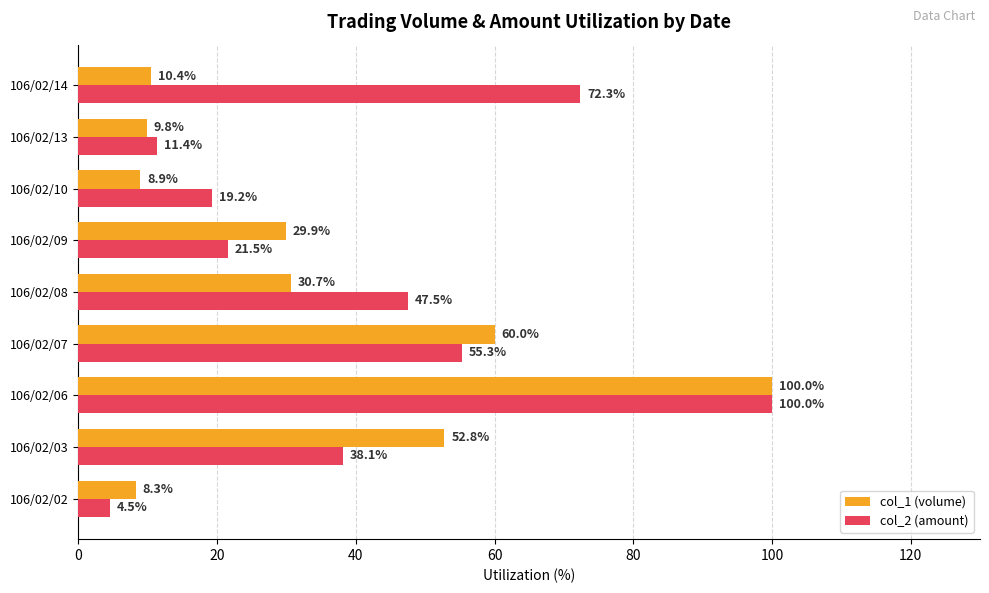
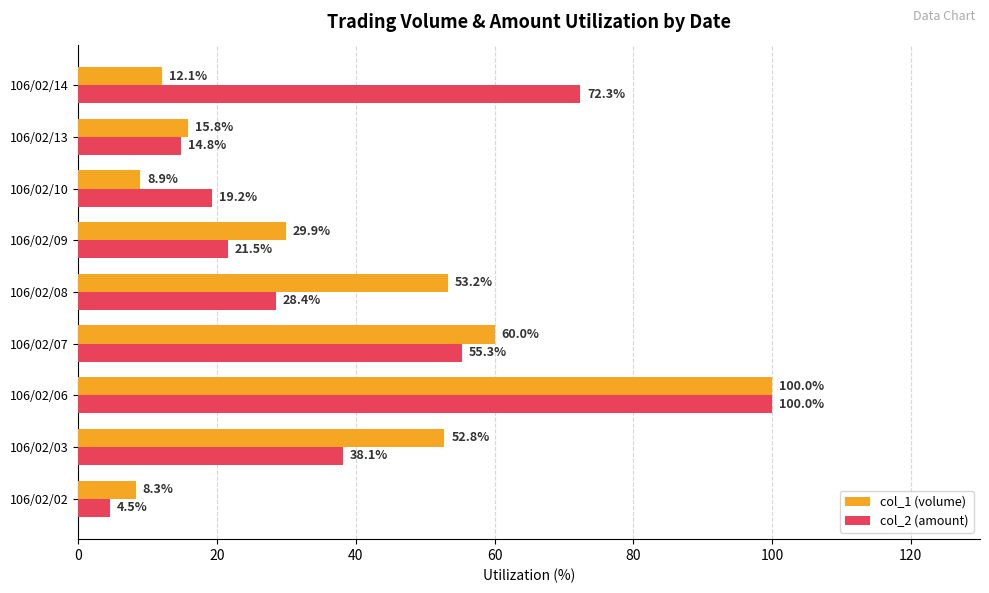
col_1 (volume), 106/02/14: 10.4% -> 12.1%
col_1 (volume), 106/02/13: 9.8% -> 15.8%
col_2 (amount), 106/02/13: 11.4% -> 14.8%
col_1 (volume), 106/02/08: 30.7% -> 53.2%
col_2 (amount), 106/02/08: 47.5% -> 28.4%
